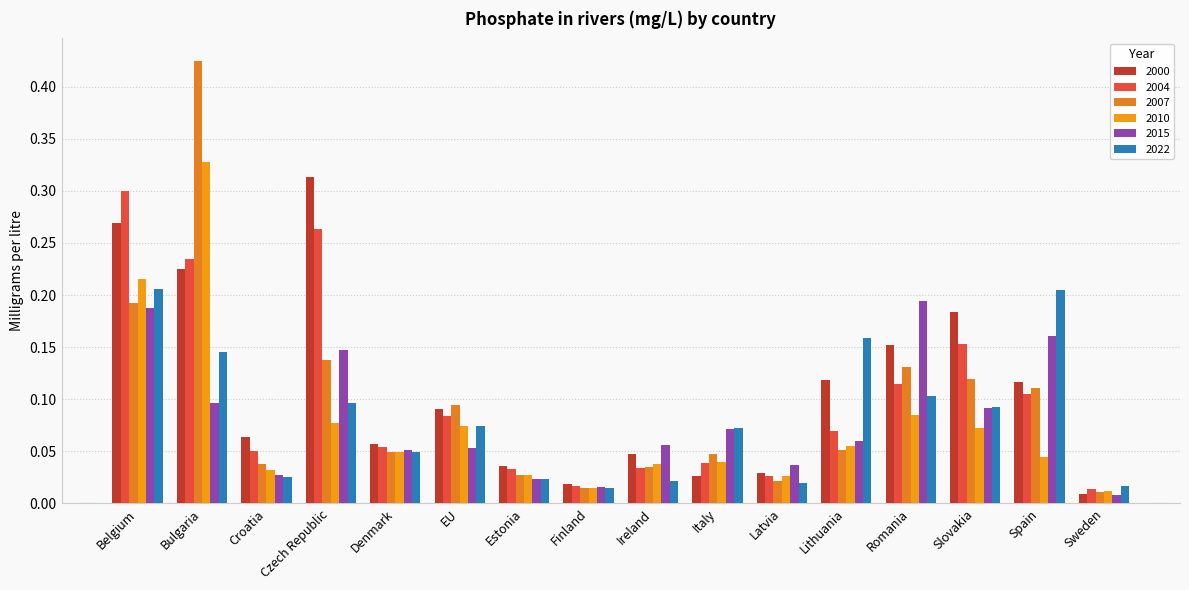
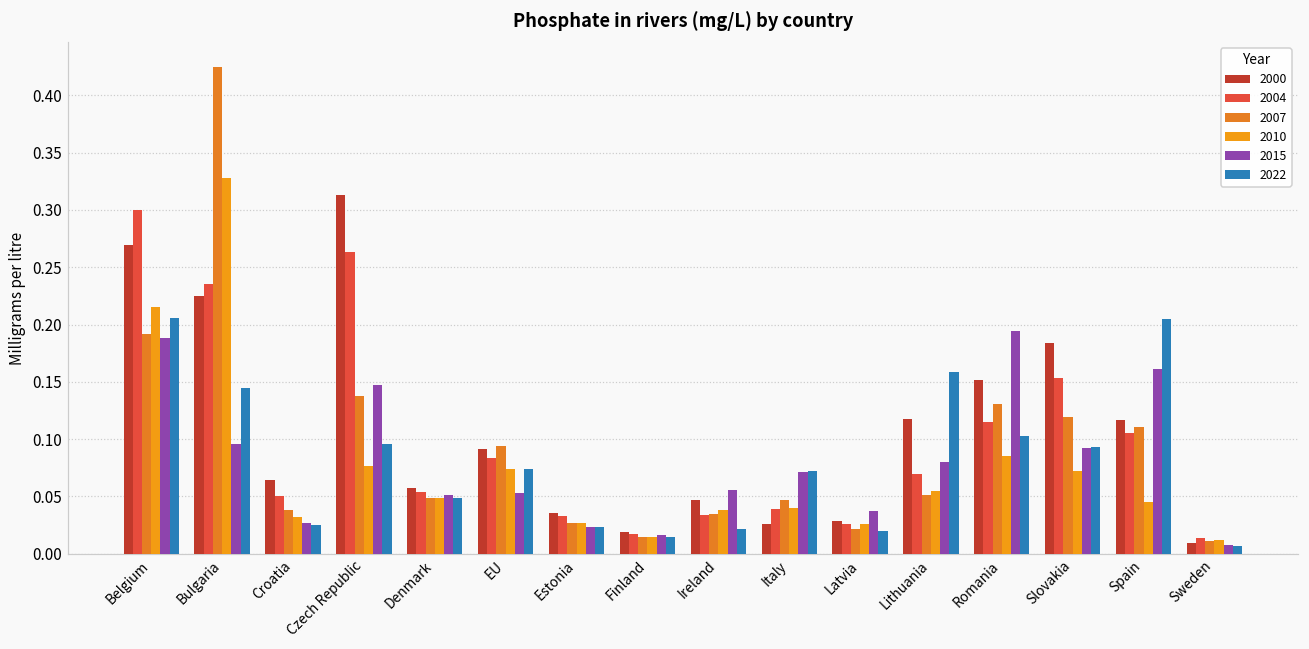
2015, Lithuania: 0.06 -> 0.08
2022, Sweden: 0.017 -> 0.007
